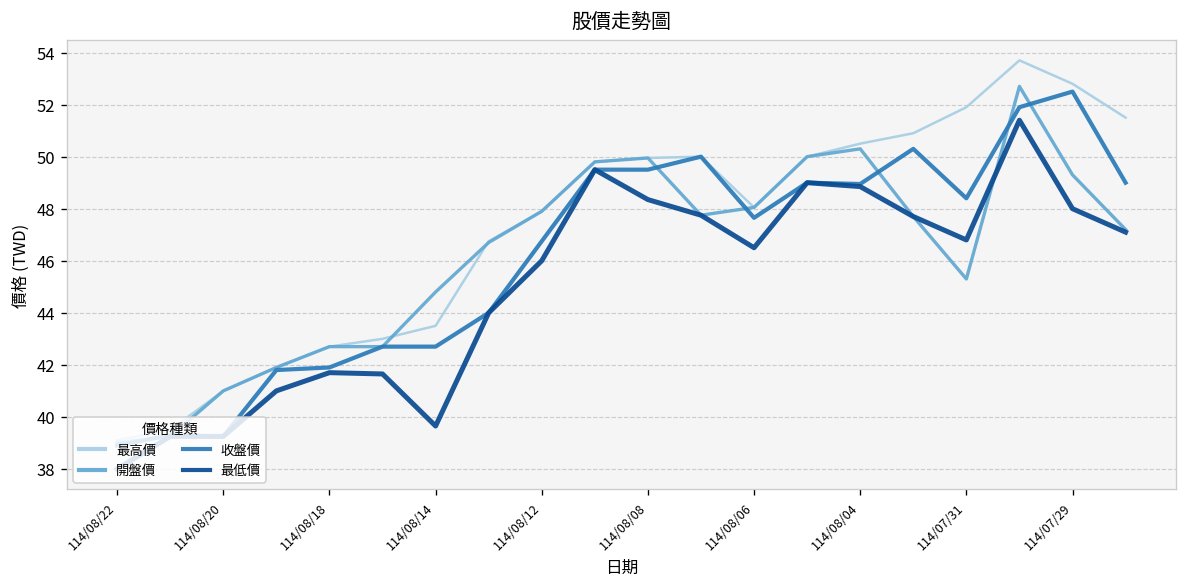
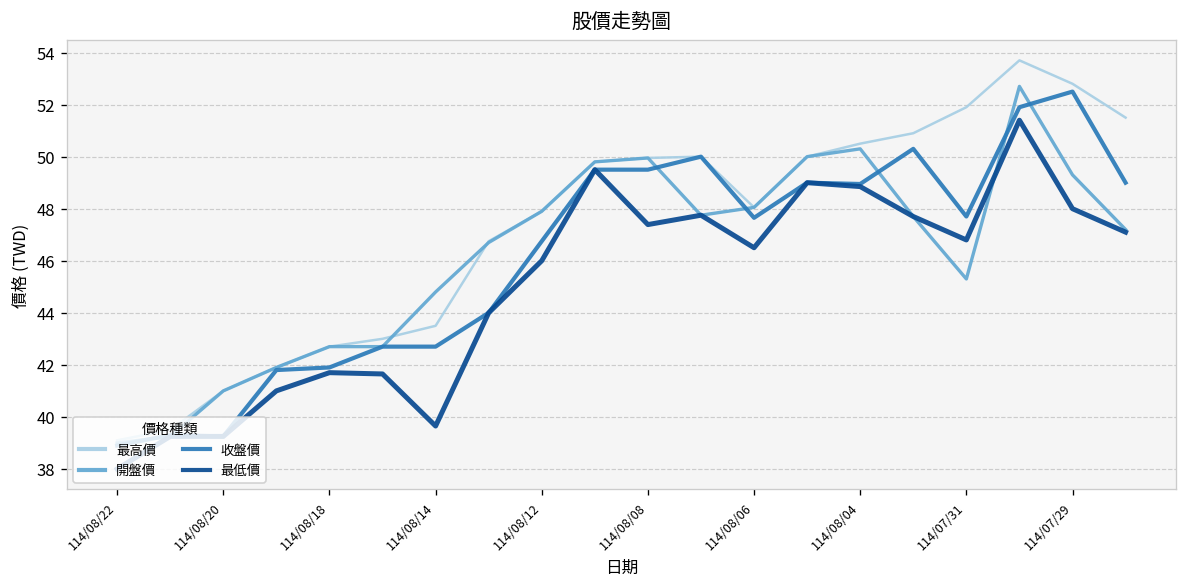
最低價, 114/08/08: 48.4 -> 47.4
收盤價, 114/07/31: 48.4 -> 47.7
